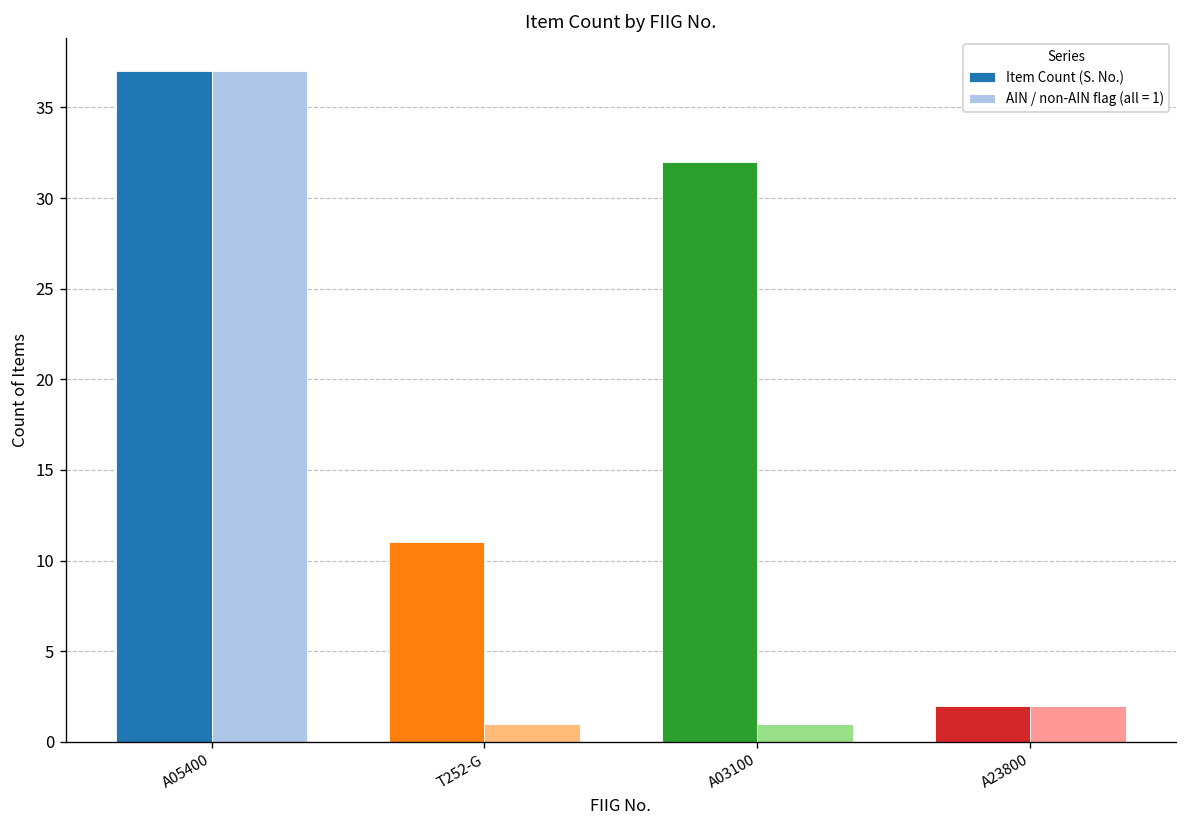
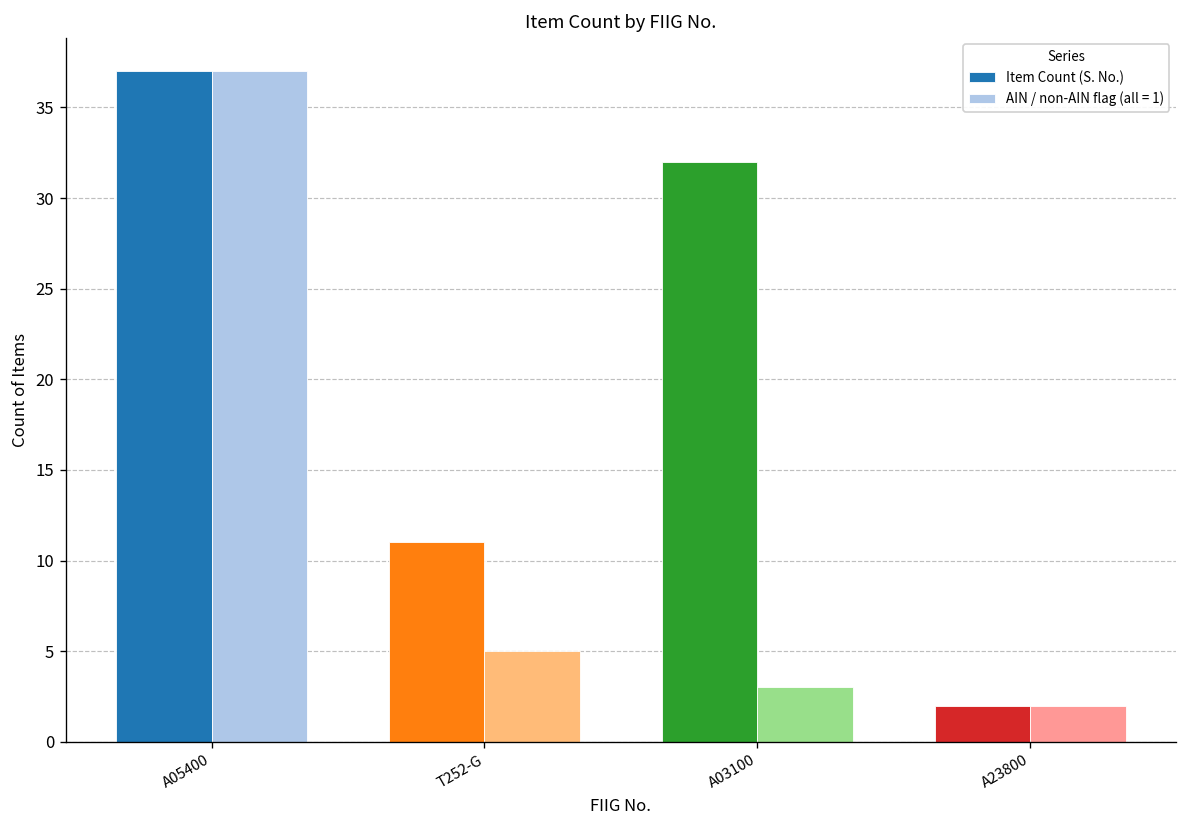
AIN / non-AIN flag (all = 1), T252-G: 1 -> 5
AIN / non-AIN flag (all = 1), A03100: 1 -> 3
